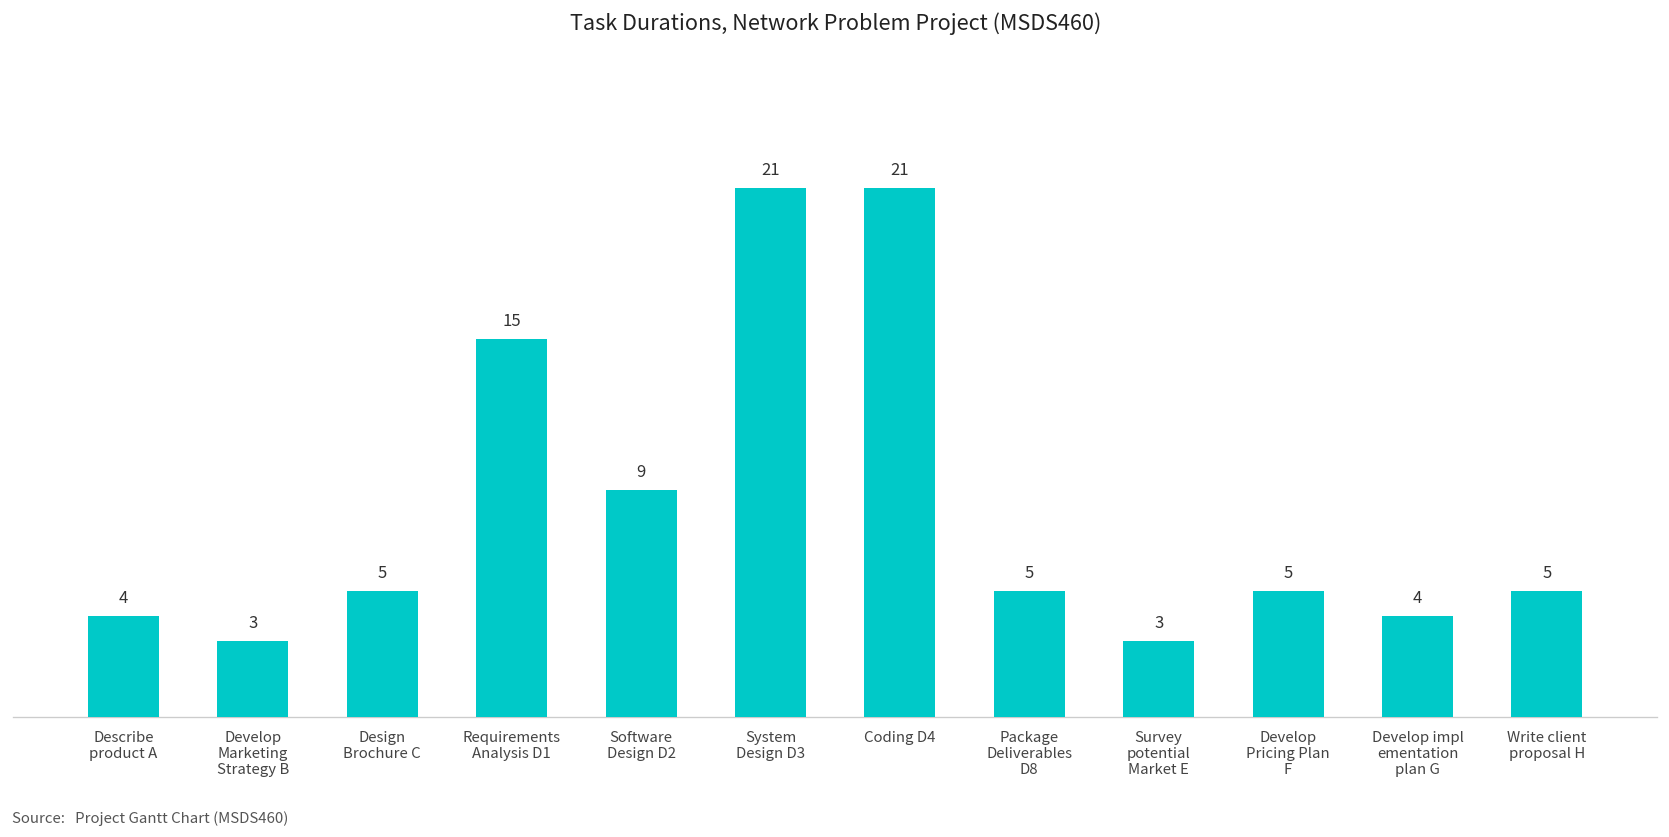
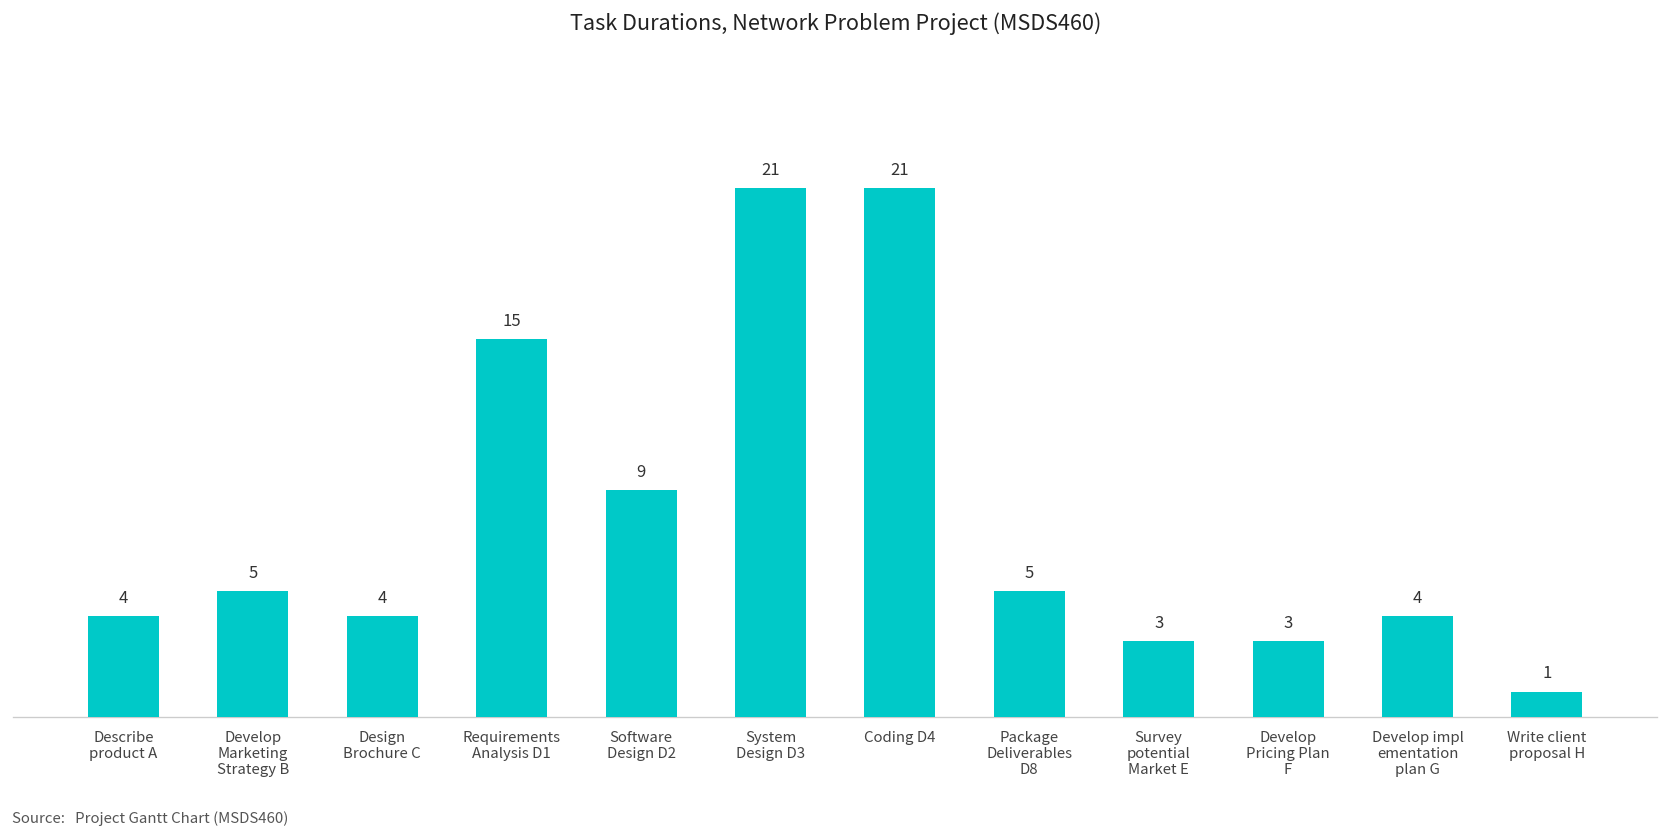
Develop Marketing Strategy B: 3 -> 5
Design Brochure C: 5 -> 4
Develop Pricing Plan F: 5 -> 3
Write client proposal H: 5 -> 1
